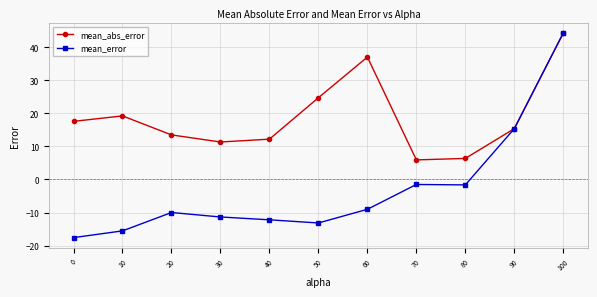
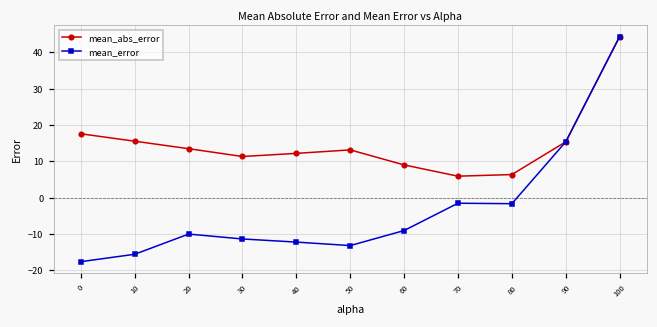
mean_abs_error, 10: 19 -> 16
mean_abs_error, 50: 25 -> 13
mean_abs_error, 60: 37 -> 9
